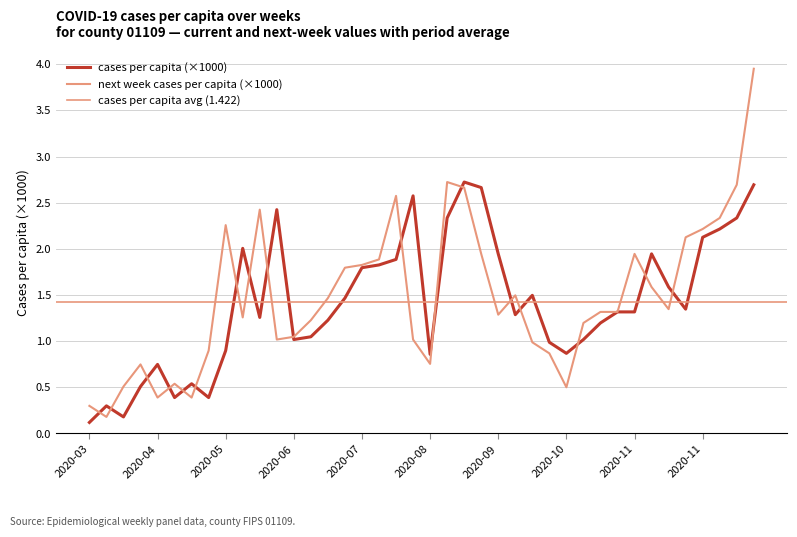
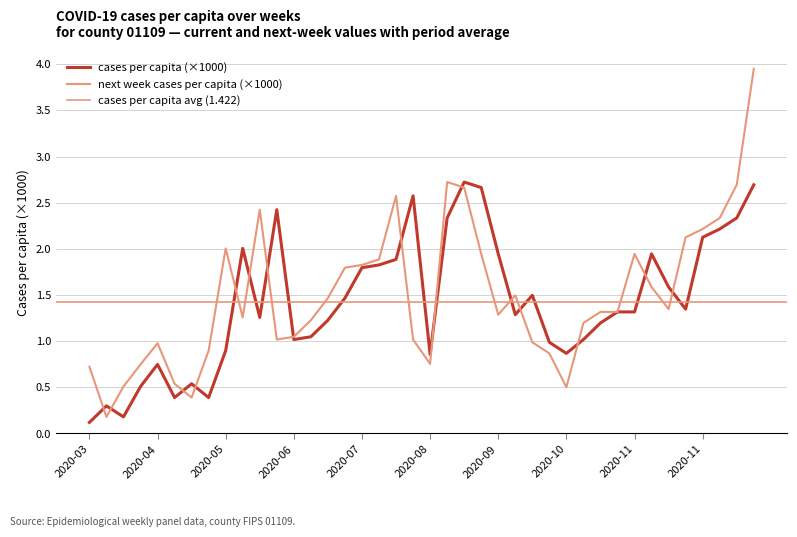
next week cases per capita (×1000), 2020-03: 0.3 -> 0.7
next week cases per capita (×1000), 2020-04: 0.4 -> 1.0
next week cases per capita (×1000), 2020-05: 2.3 -> 2.0
